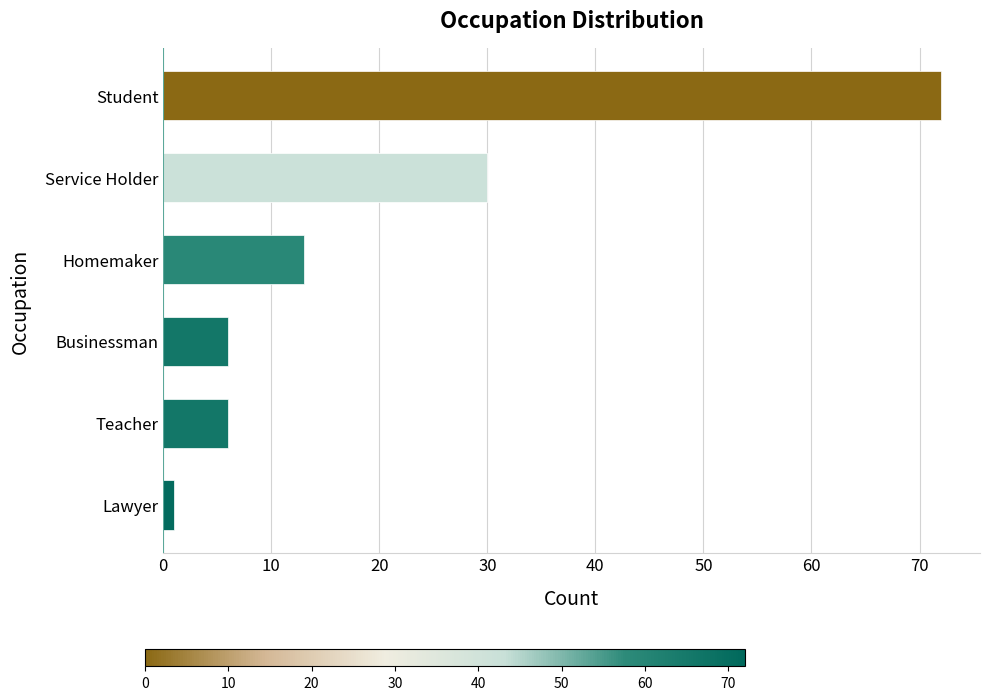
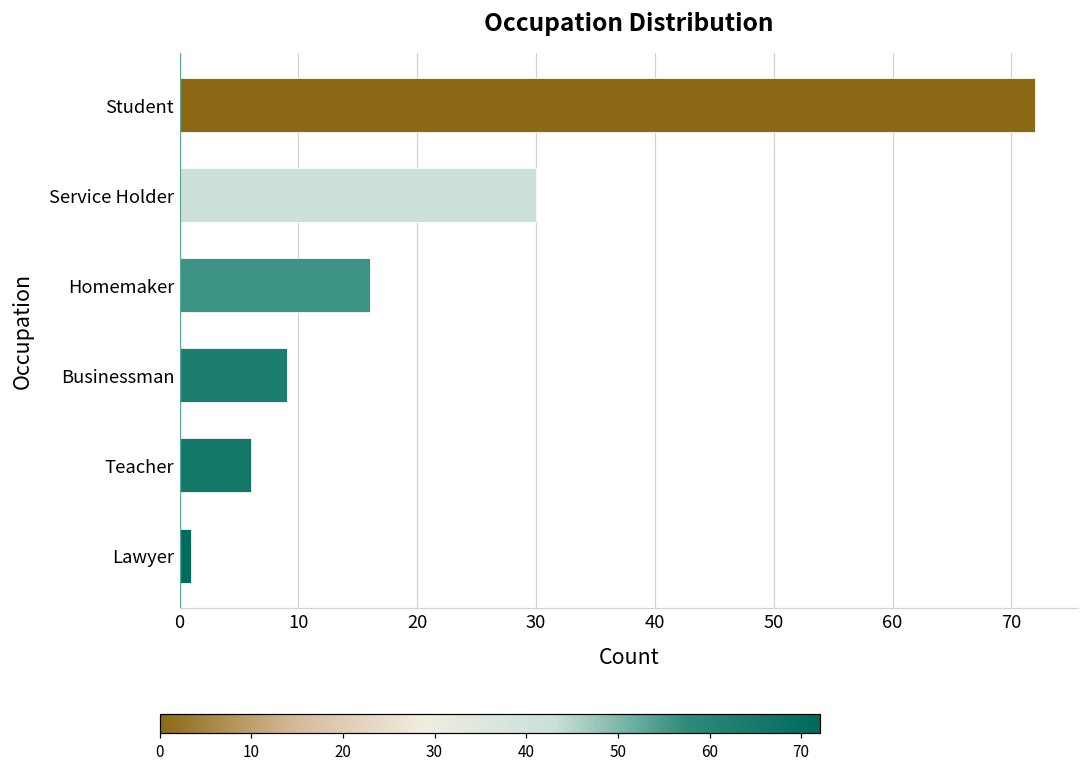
Homemaker: 13 -> 16
Businessman: 6 -> 9
